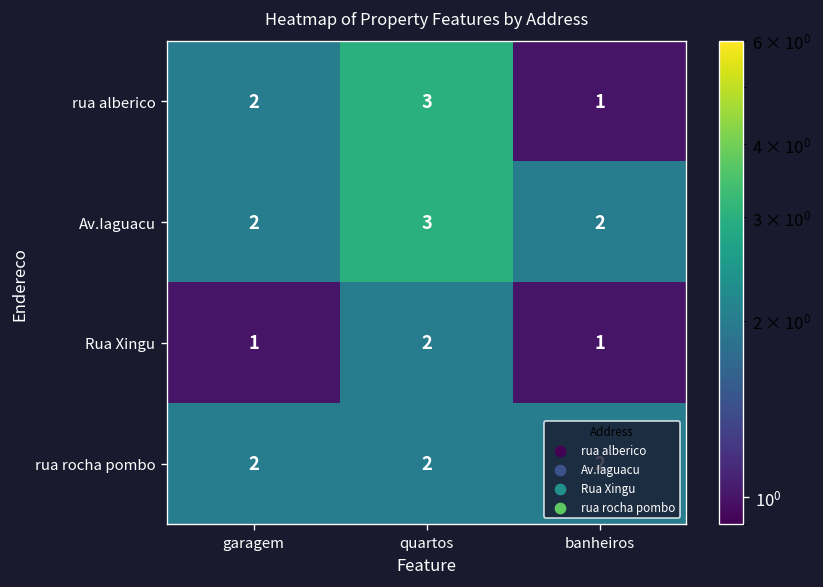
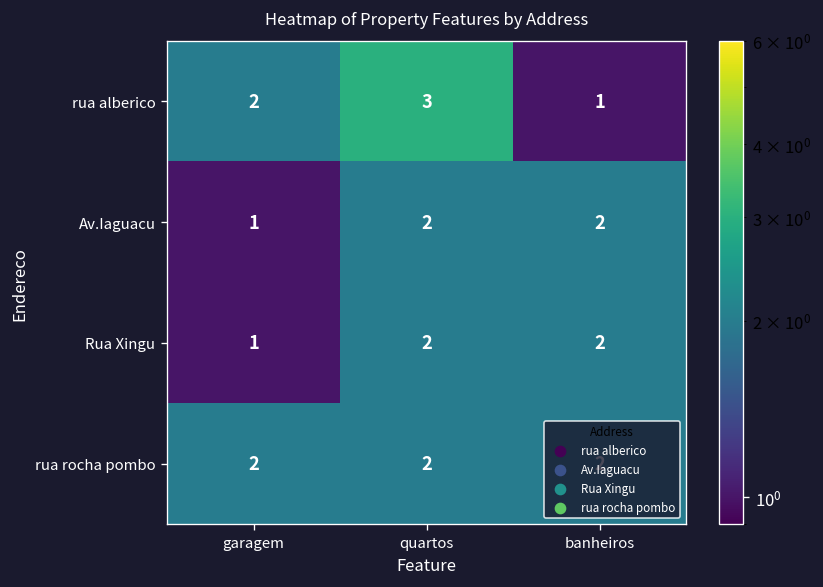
Av.Iaguacu, garagem: 2 -> 1
Av.Iaguacu, quartos: 3 -> 2
Rua Xingu, banheiros: 1 -> 2
